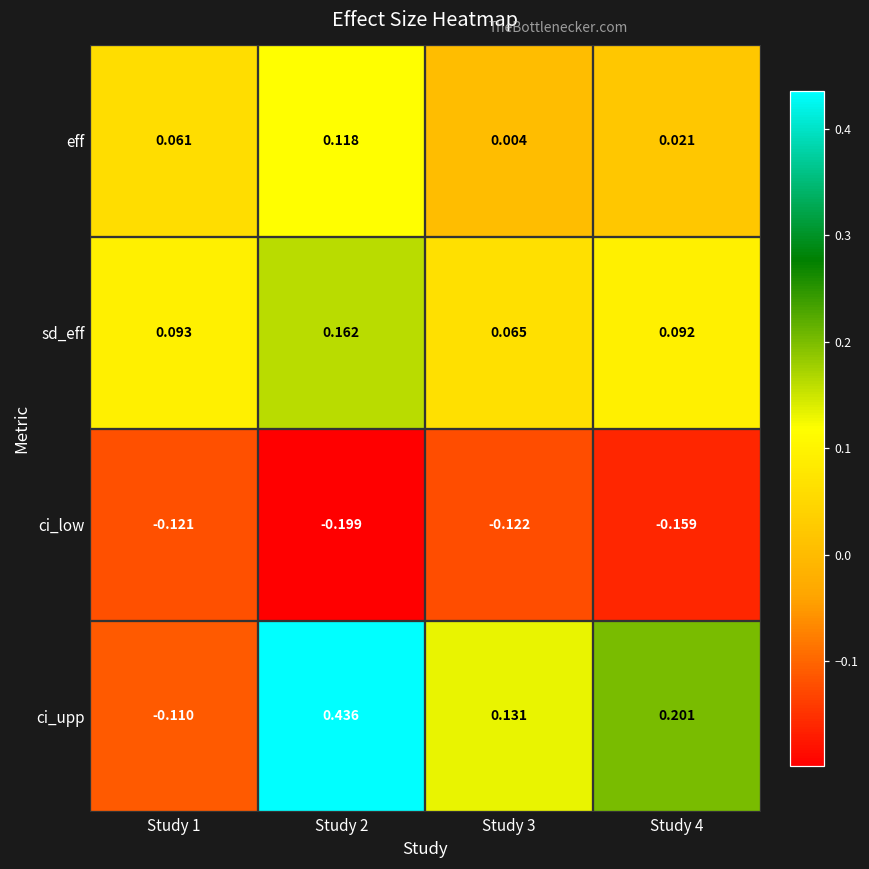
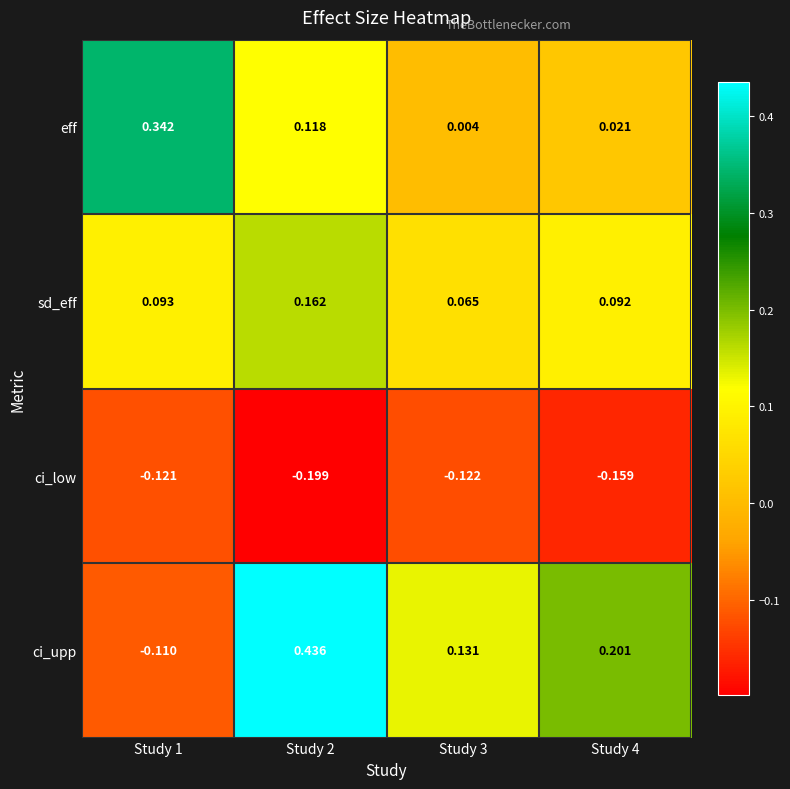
eff, Study 1: 0.061 -> 0.342
